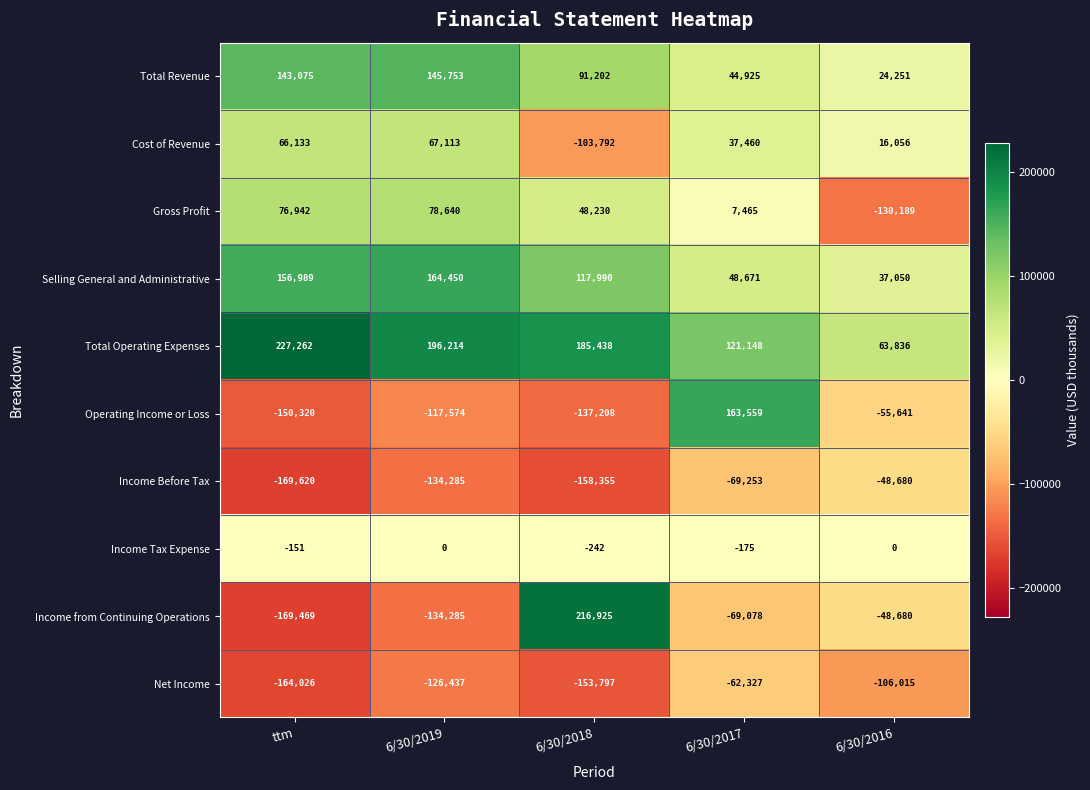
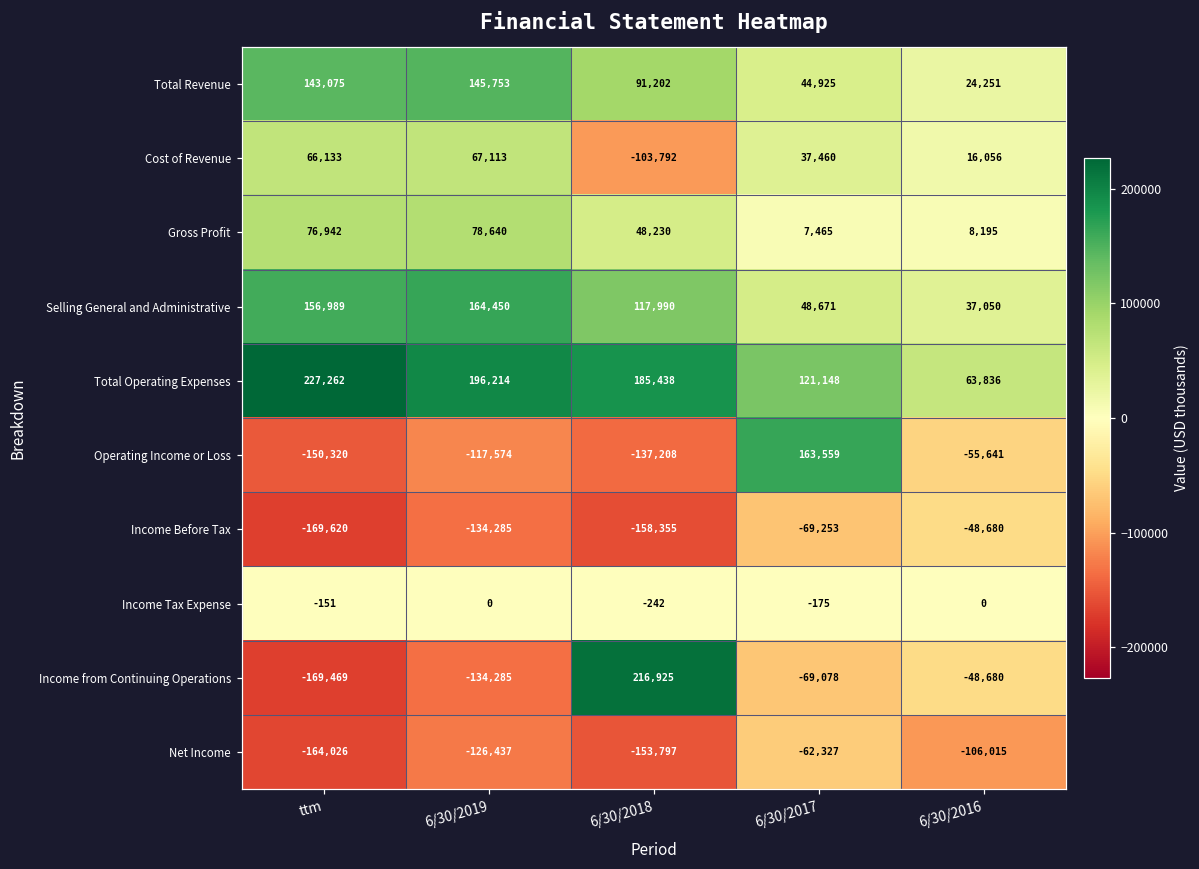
Gross Profit, 6/30/2016: -130,189 -> 8,195
